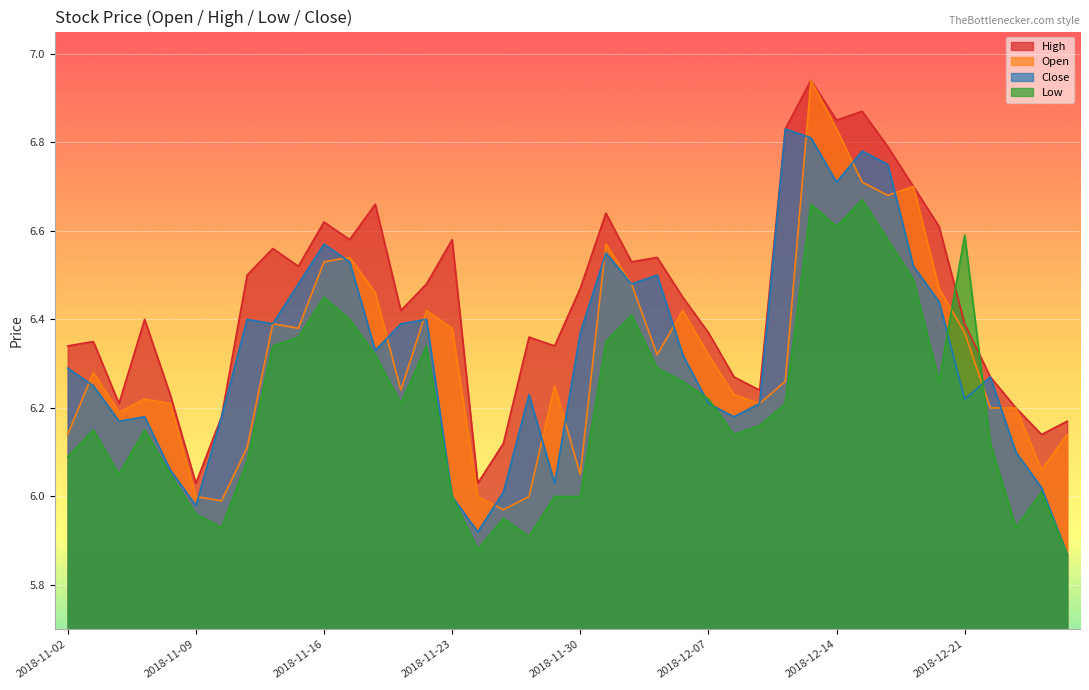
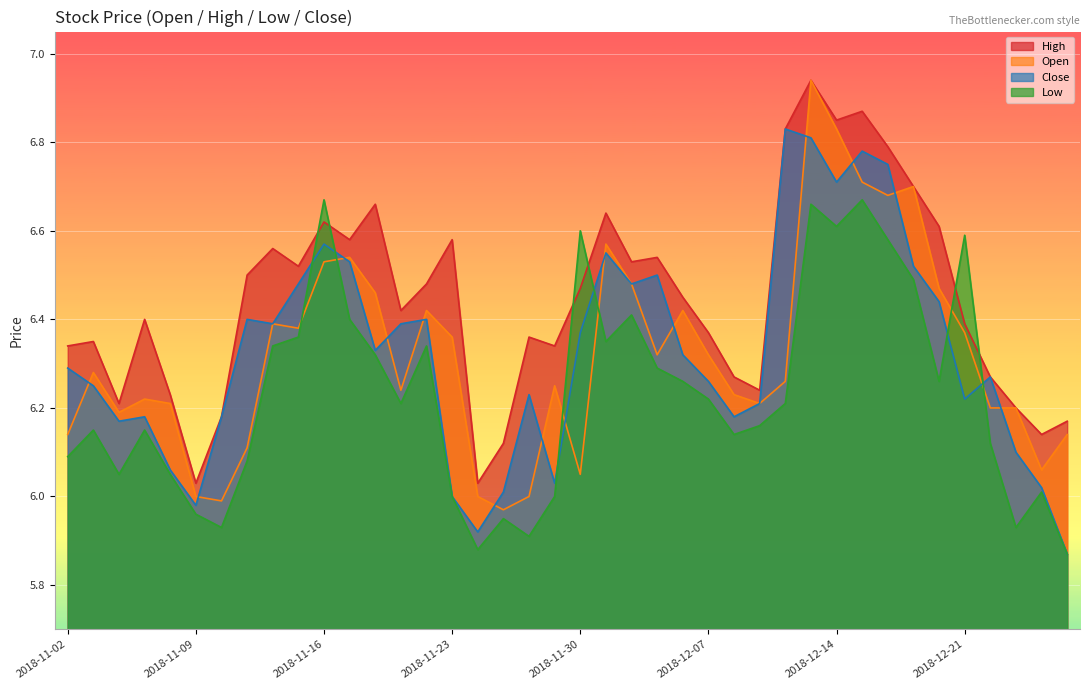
Low, 2018-11-16: 6.45 -> 6.67
Open, 2018-11-23: 6.38 -> 6.36
Low, 2018-11-30: 6.0 -> 6.6
Close, 2018-12-07: 6.21 -> 6.26
